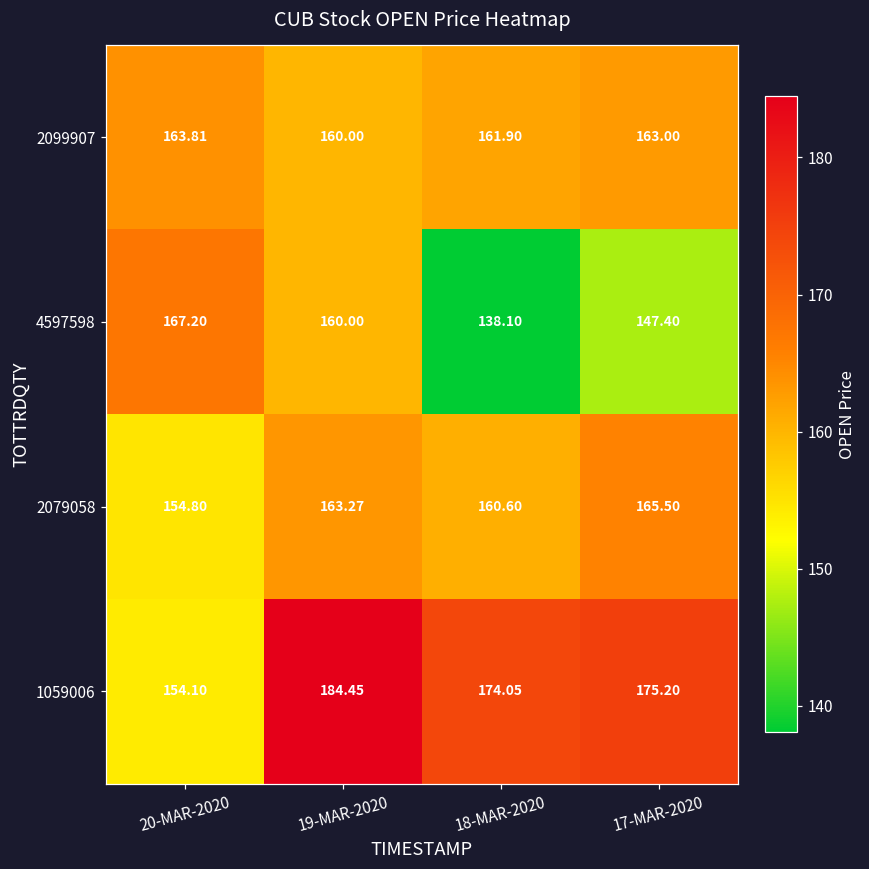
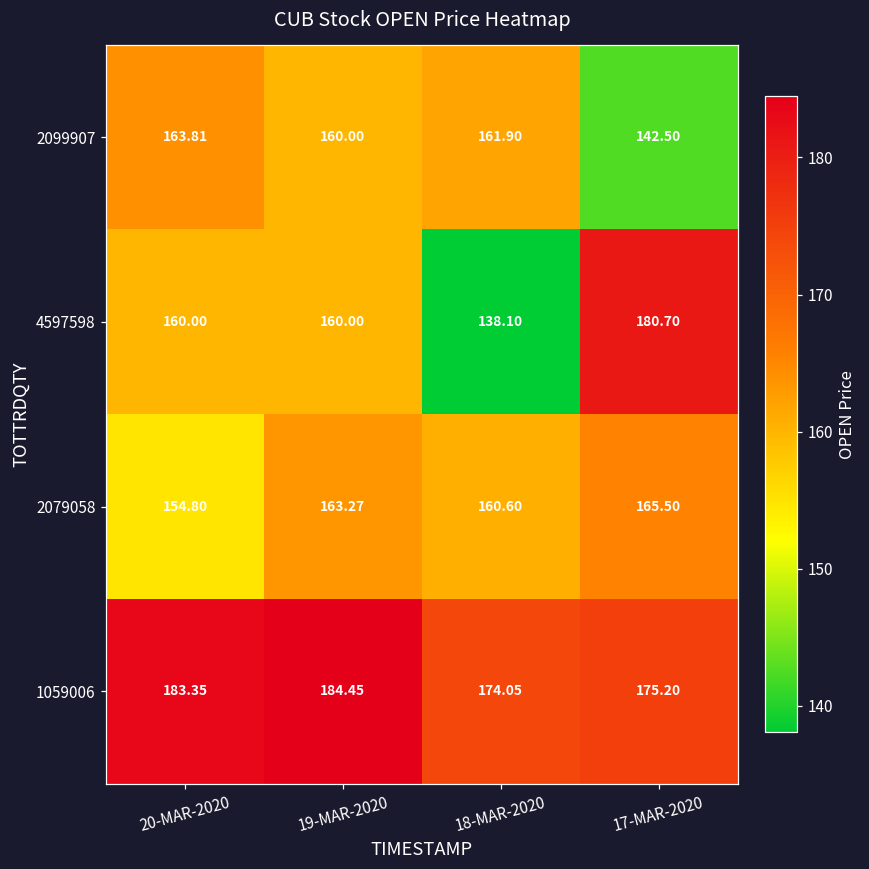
2099907, 17-MAR-2020: 163.00 -> 142.50
4597598, 20-MAR-2020: 167.20 -> 160.00
4597598, 17-MAR-2020: 147.40 -> 180.70
1059006, 20-MAR-2020: 154.10 -> 183.35
